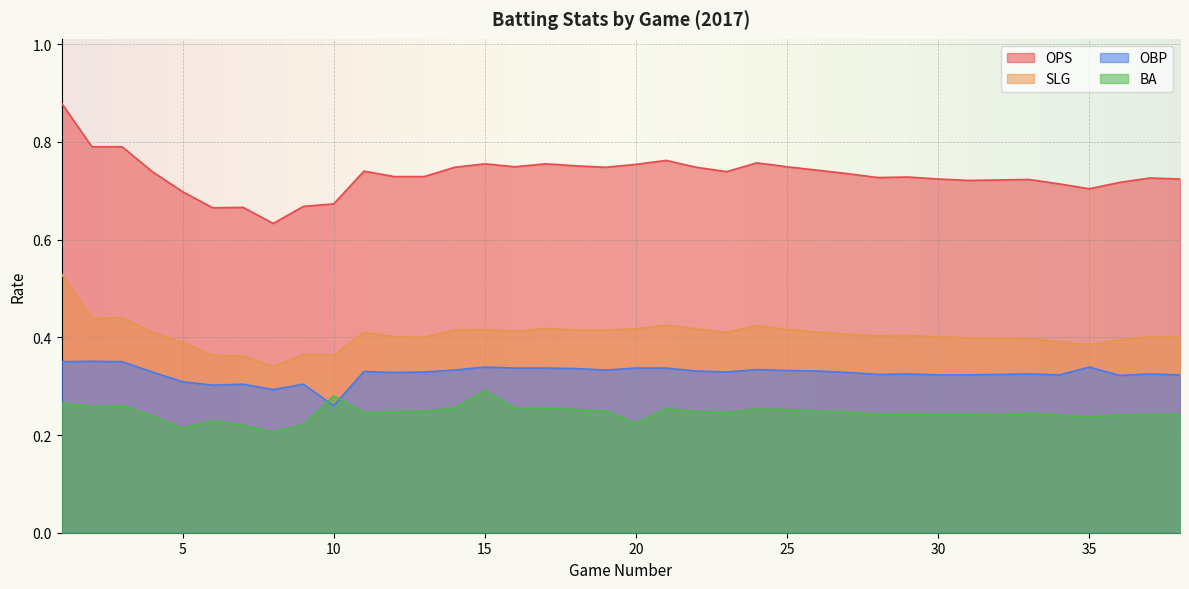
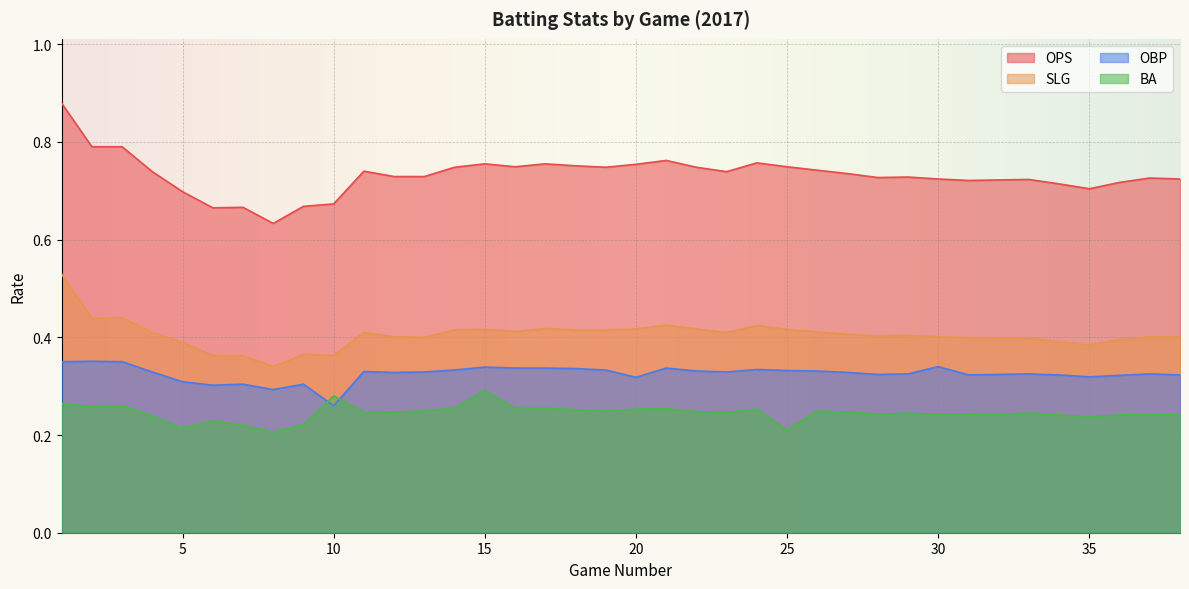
OBP, 20: 0.34 -> 0.32
BA, 20: 0.22 -> 0.25
BA, 25: 0.25 -> 0.21
OBP, 30: 0.32 -> 0.34
OBP, 35: 0.34 -> 0.32
